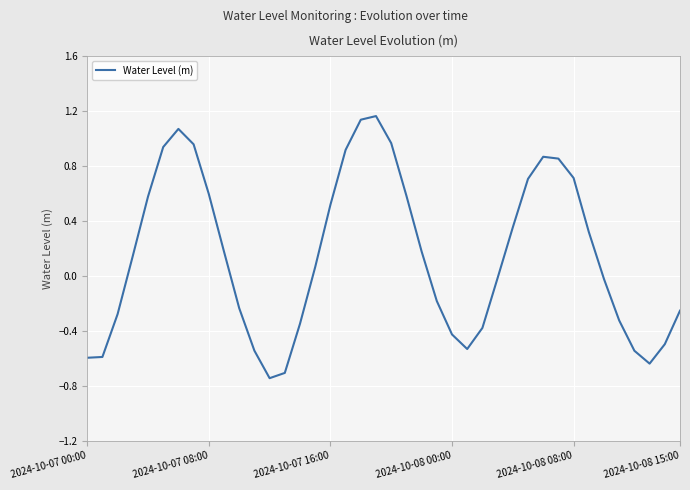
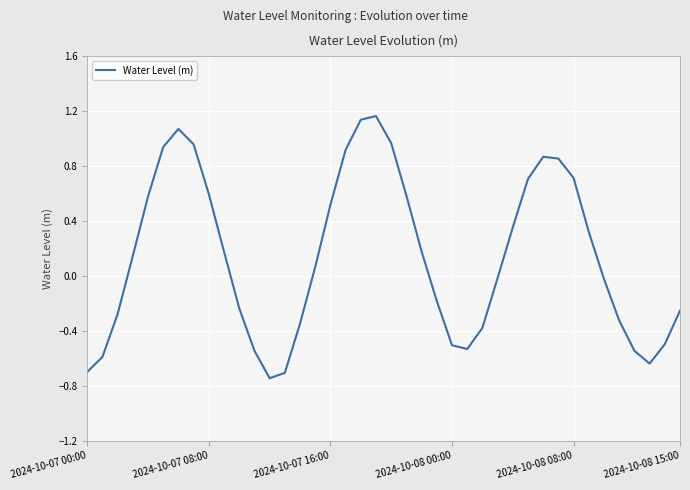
2024-10-07 00:00: -0.60 -> -0.70
2024-10-08 00:00: -0.43 -> -0.51
